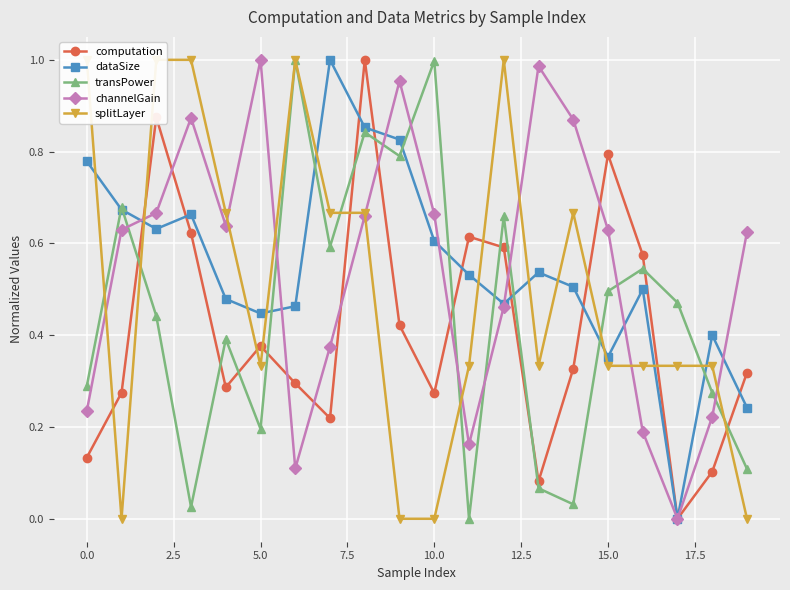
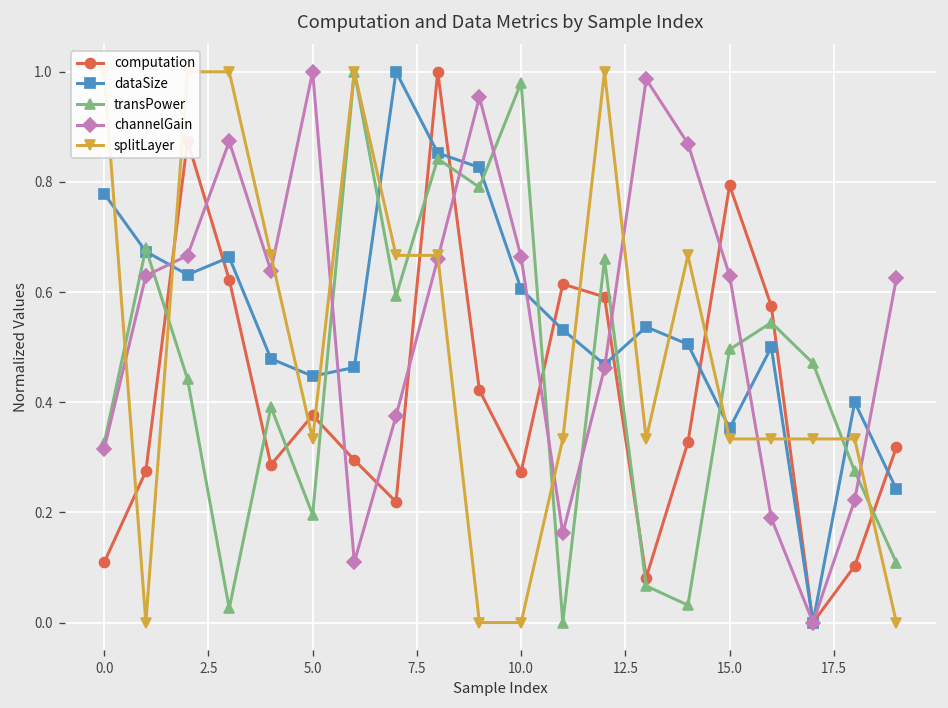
computation, 0.0: 0.13 -> 0.11
transPower, 0.0: 0.29 -> 0.33
channelGain, 0.0: 0.23 -> 0.32
transPower, 10.0: 1.00 -> 0.98
